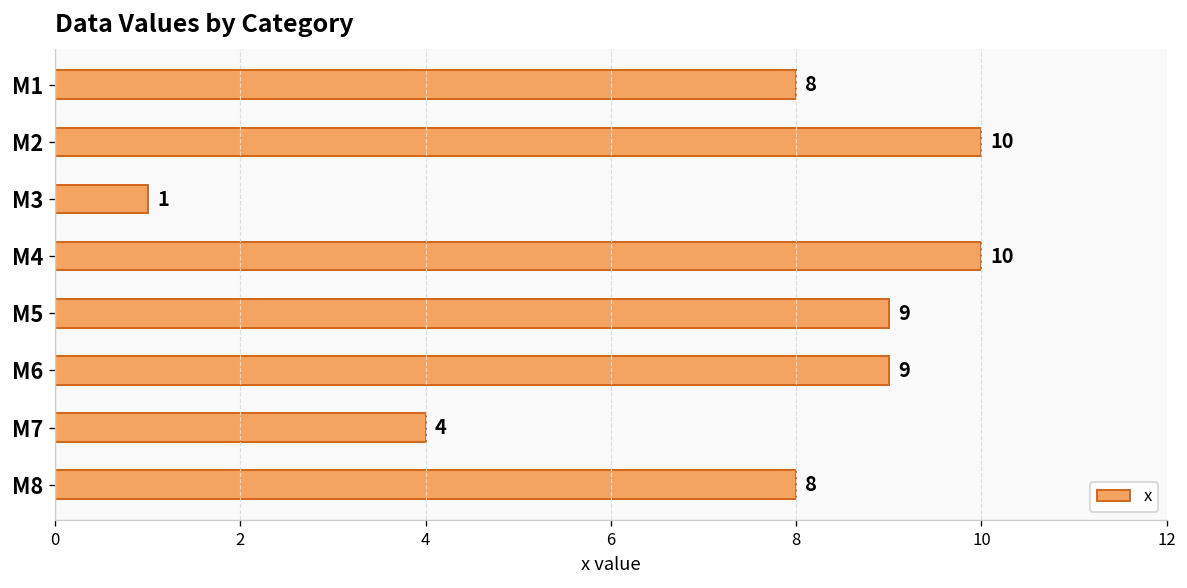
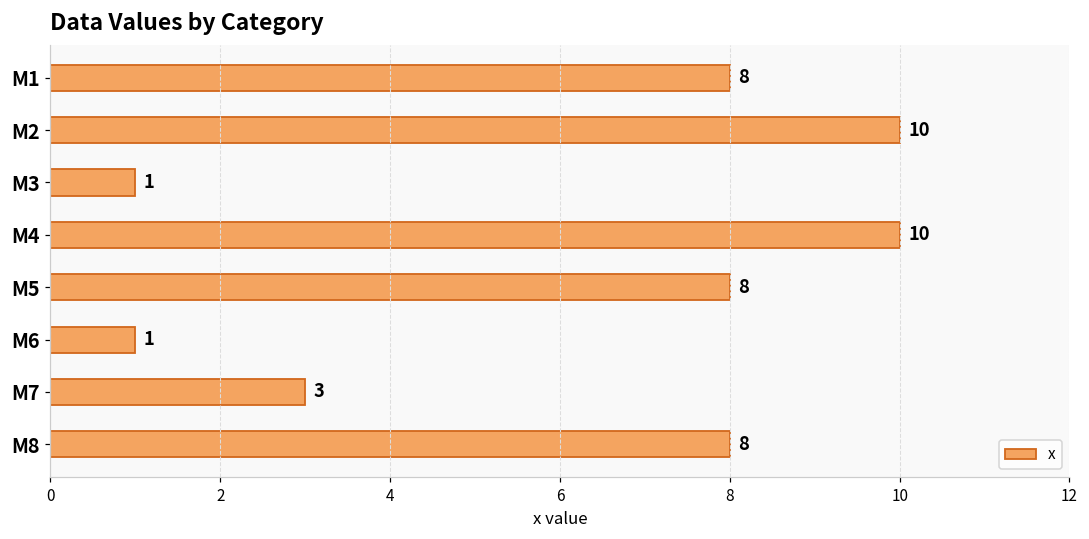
M5: 9 -> 8
M6: 9 -> 1
M7: 4 -> 3
